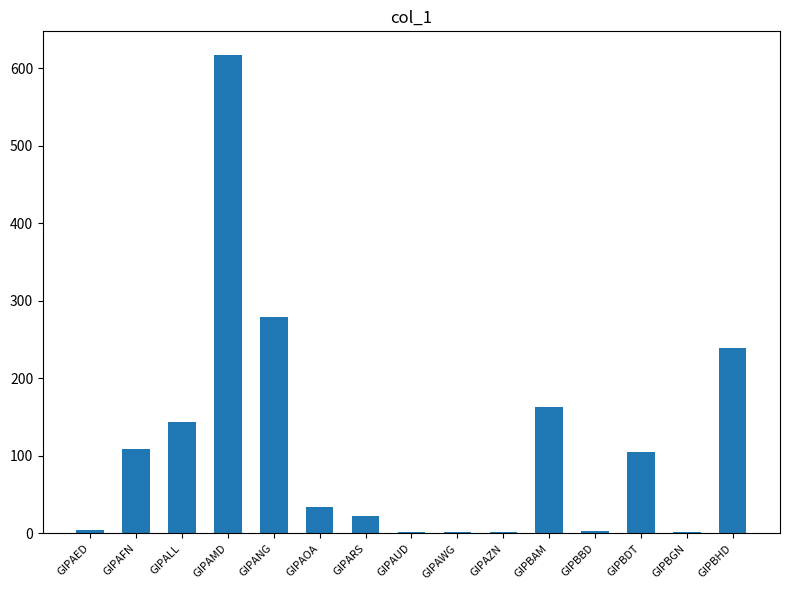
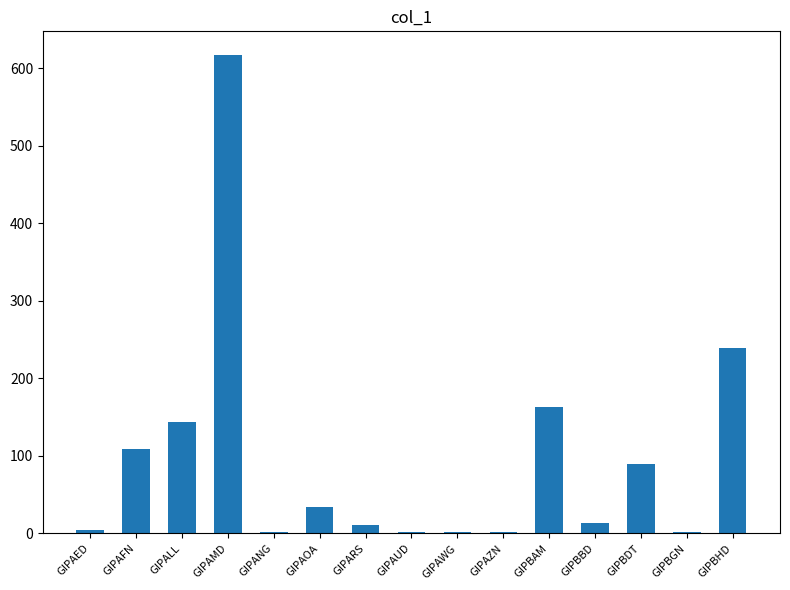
GIPANG: 280 -> 0
GIPARS: 20 -> 10
GIPBBD: 0 -> 10
GIPBDT: 100 -> 90
